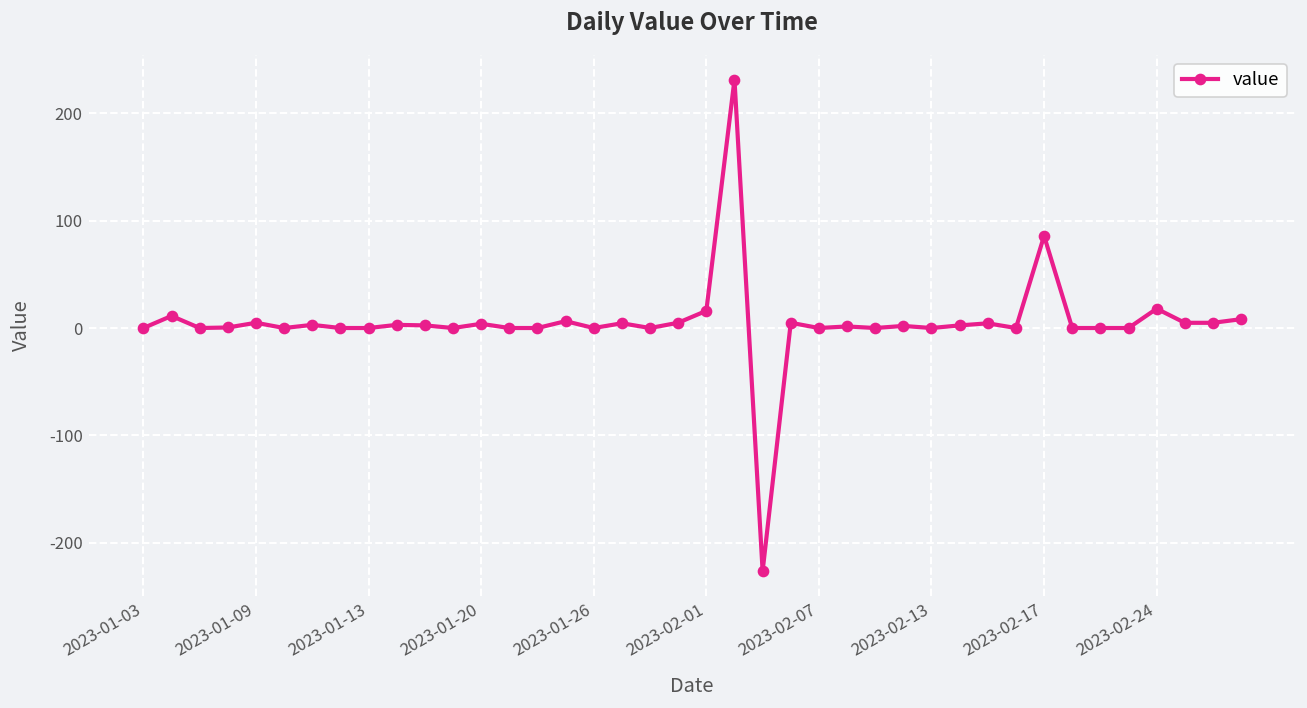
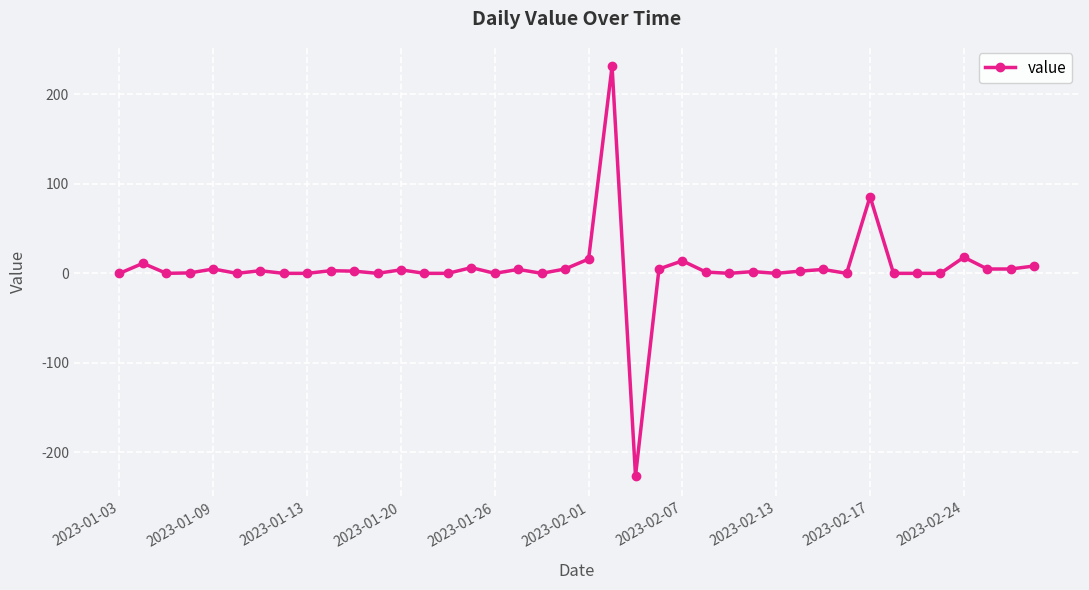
2023-02-07: 0 -> 10
